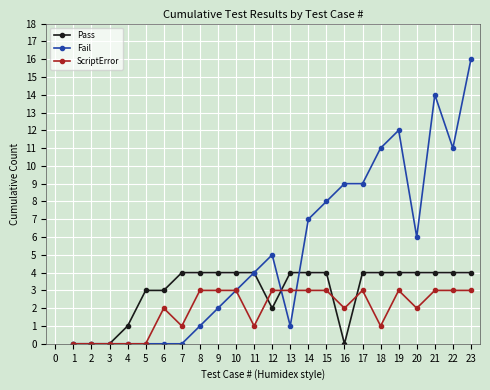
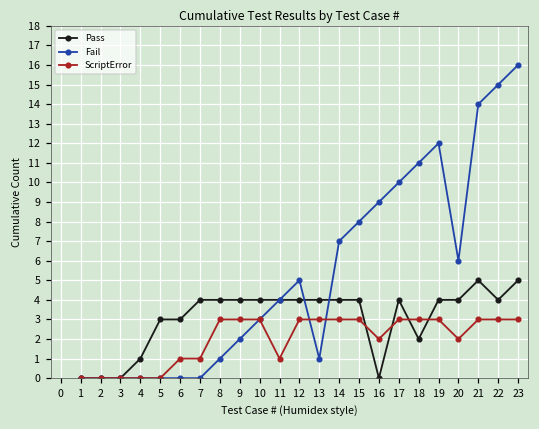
ScriptError, 6: 2 -> 1
Pass, 12: 2 -> 4
Fail, 17: 9 -> 10
Pass, 18: 4 -> 2
ScriptError, 18: 1 -> 3
Pass, 21: 4 -> 5
Fail, 22: 11 -> 15
Pass, 23: 4 -> 5
